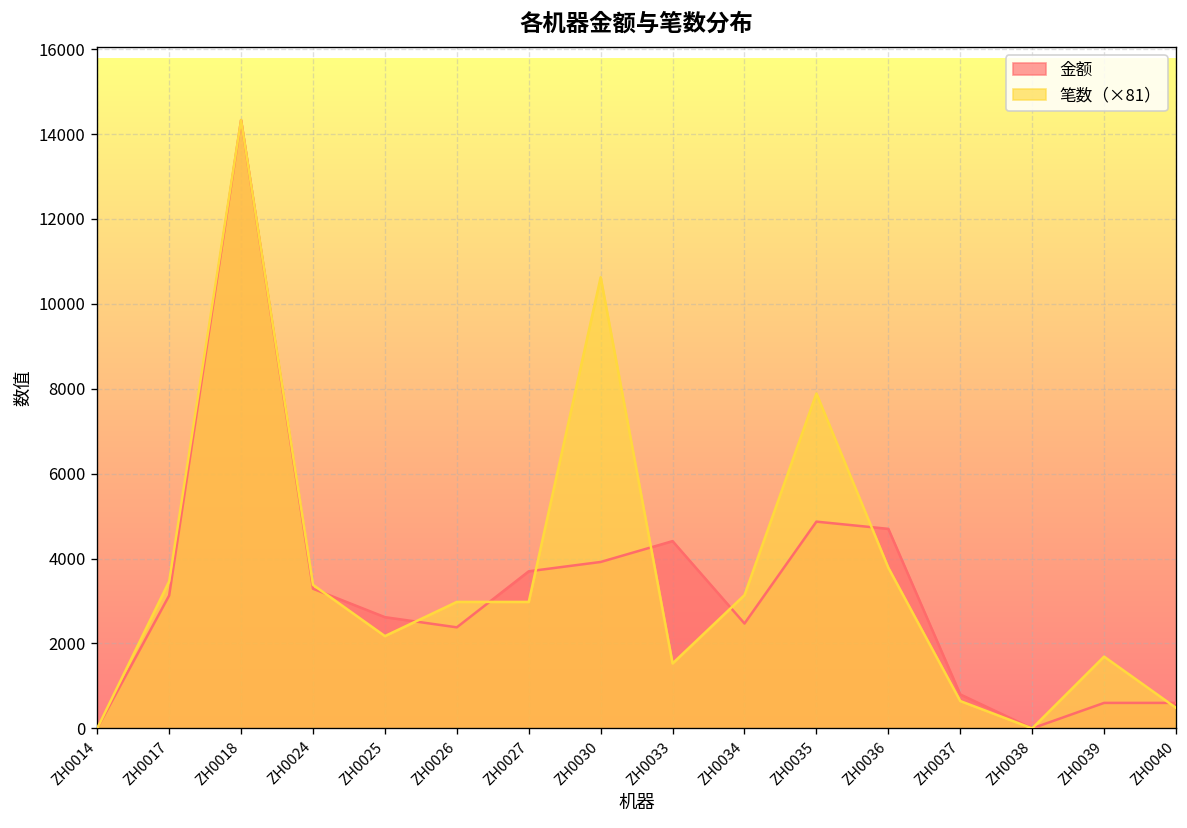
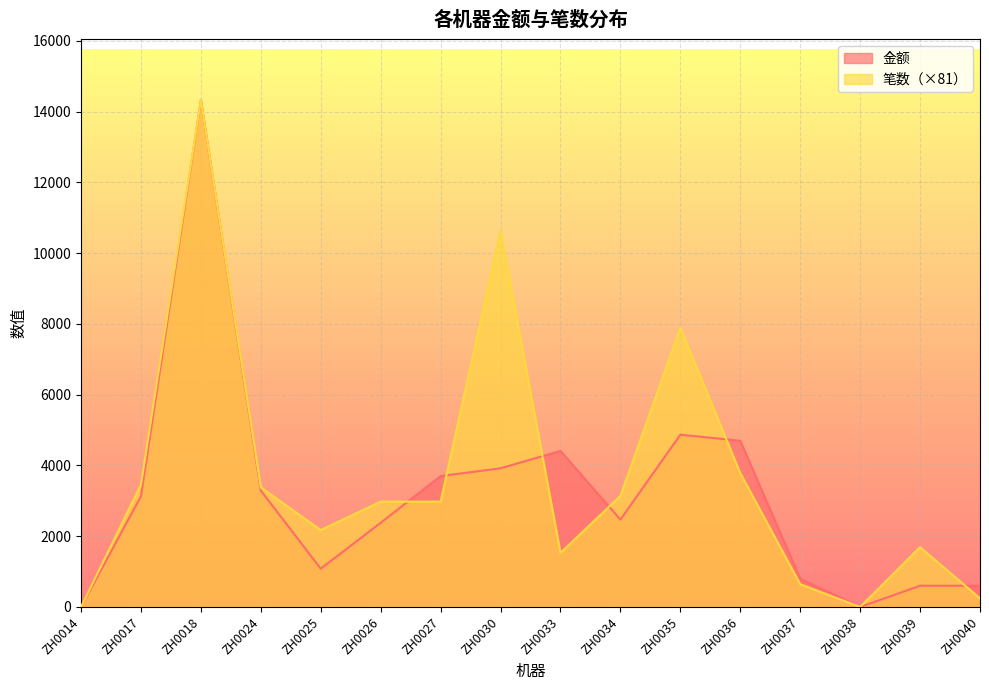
金额, ZH0025: 2600 -> 1100
笔数（×81）, ZH0040: 500 -> 200
